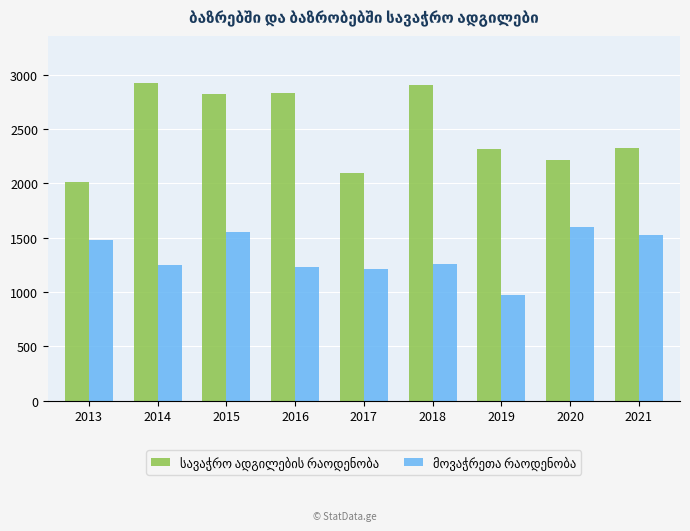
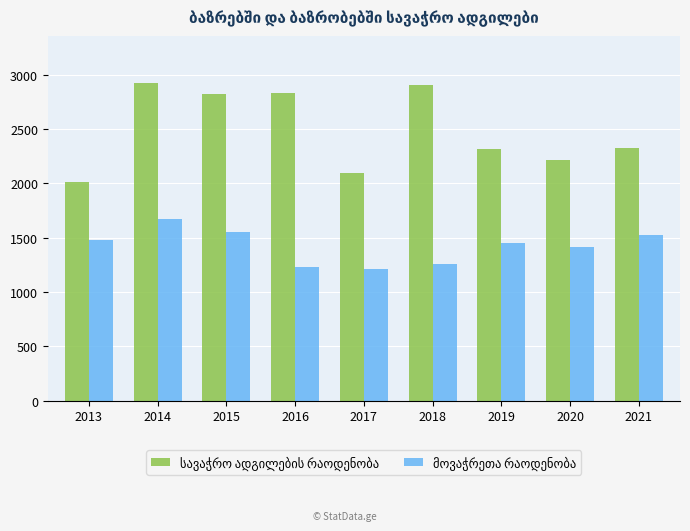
მოვაჭრეთა რაოდენობა, 2014: 1250 -> 1670
მოვაჭრეთა რაოდენობა, 2019: 970 -> 1450
მოვაჭრეთა რაოდენობა, 2020: 1600 -> 1420
